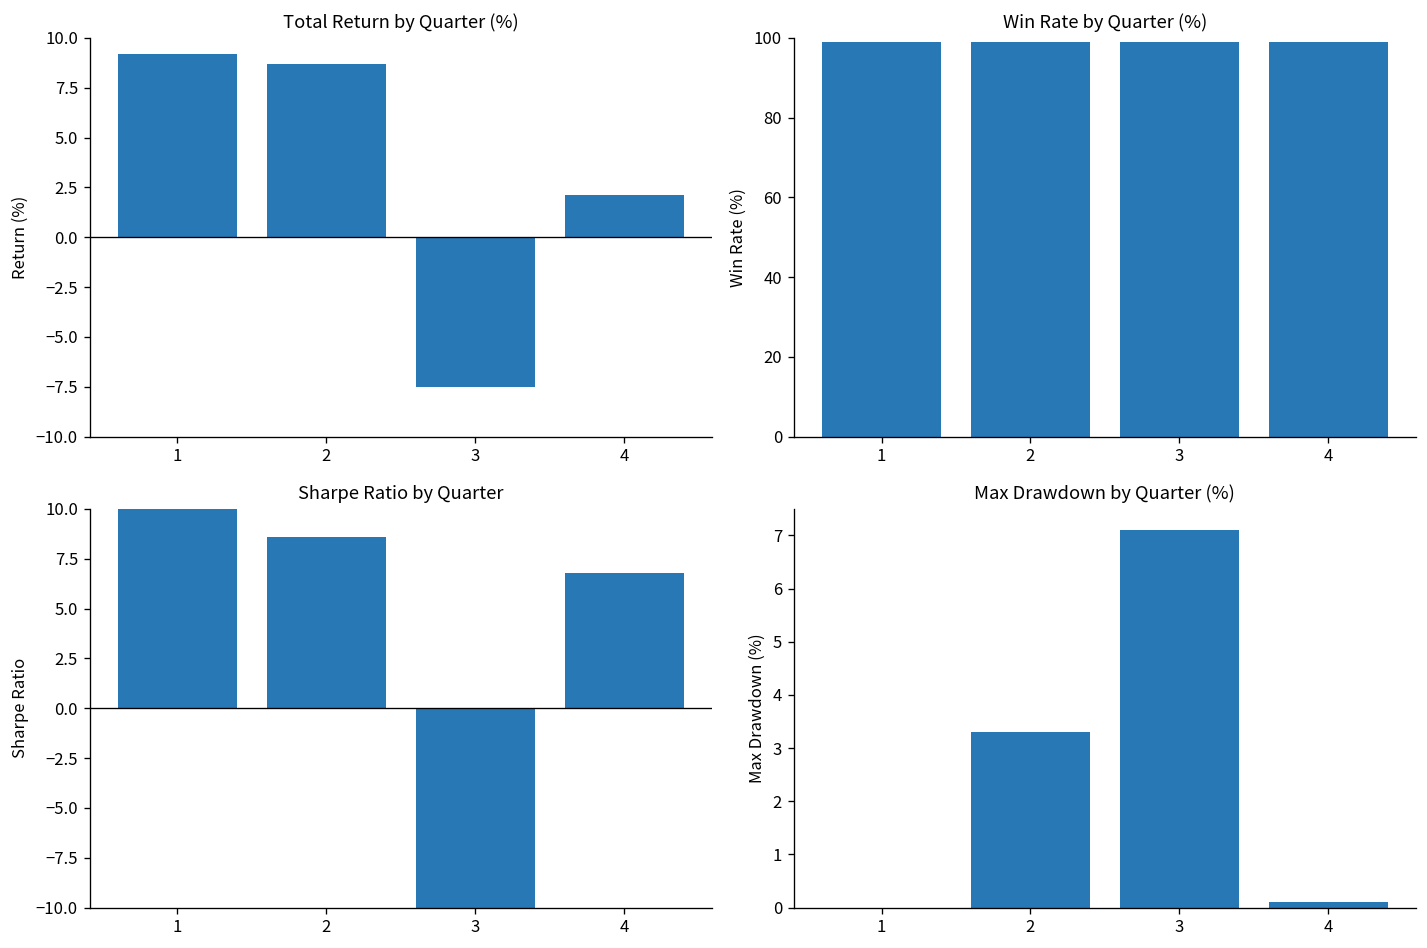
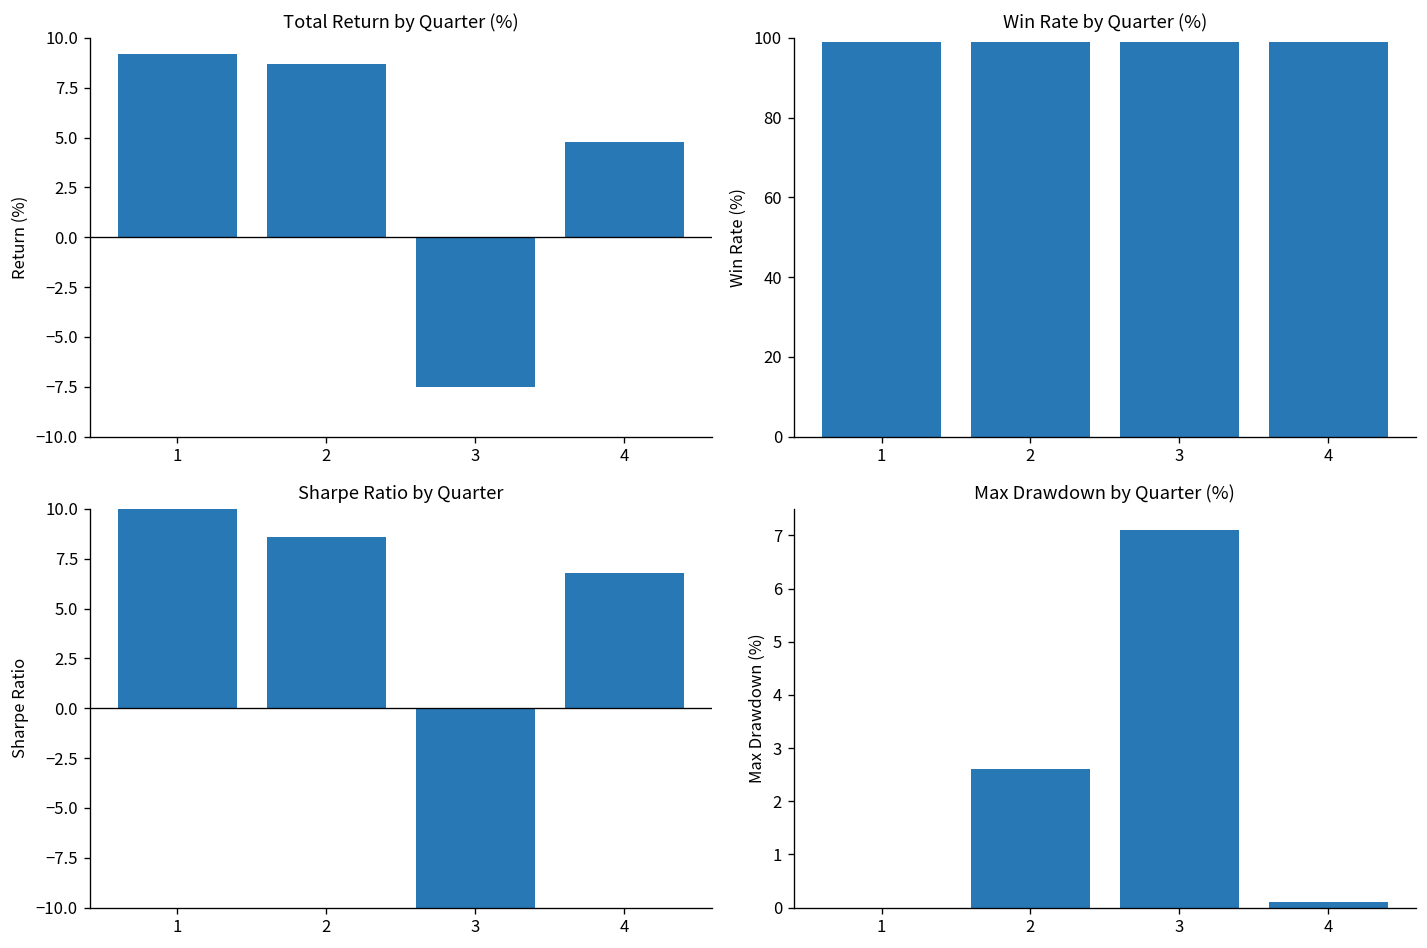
Total Return by Quarter (%), 4: 2.1 -> 4.8
Max Drawdown by Quarter (%), 2: 3.3 -> 2.6
